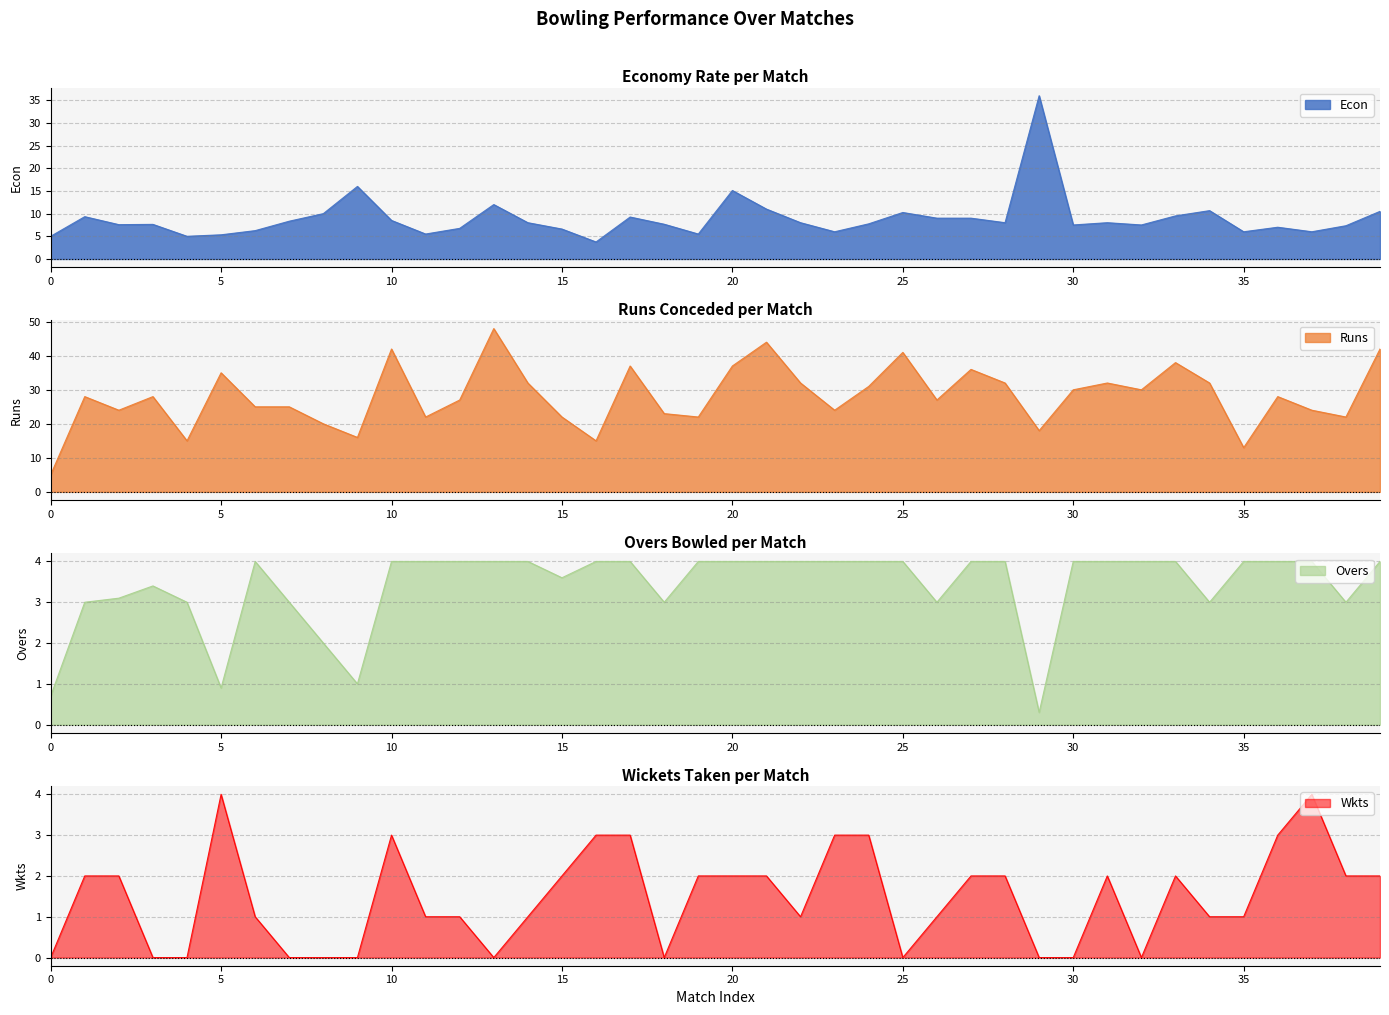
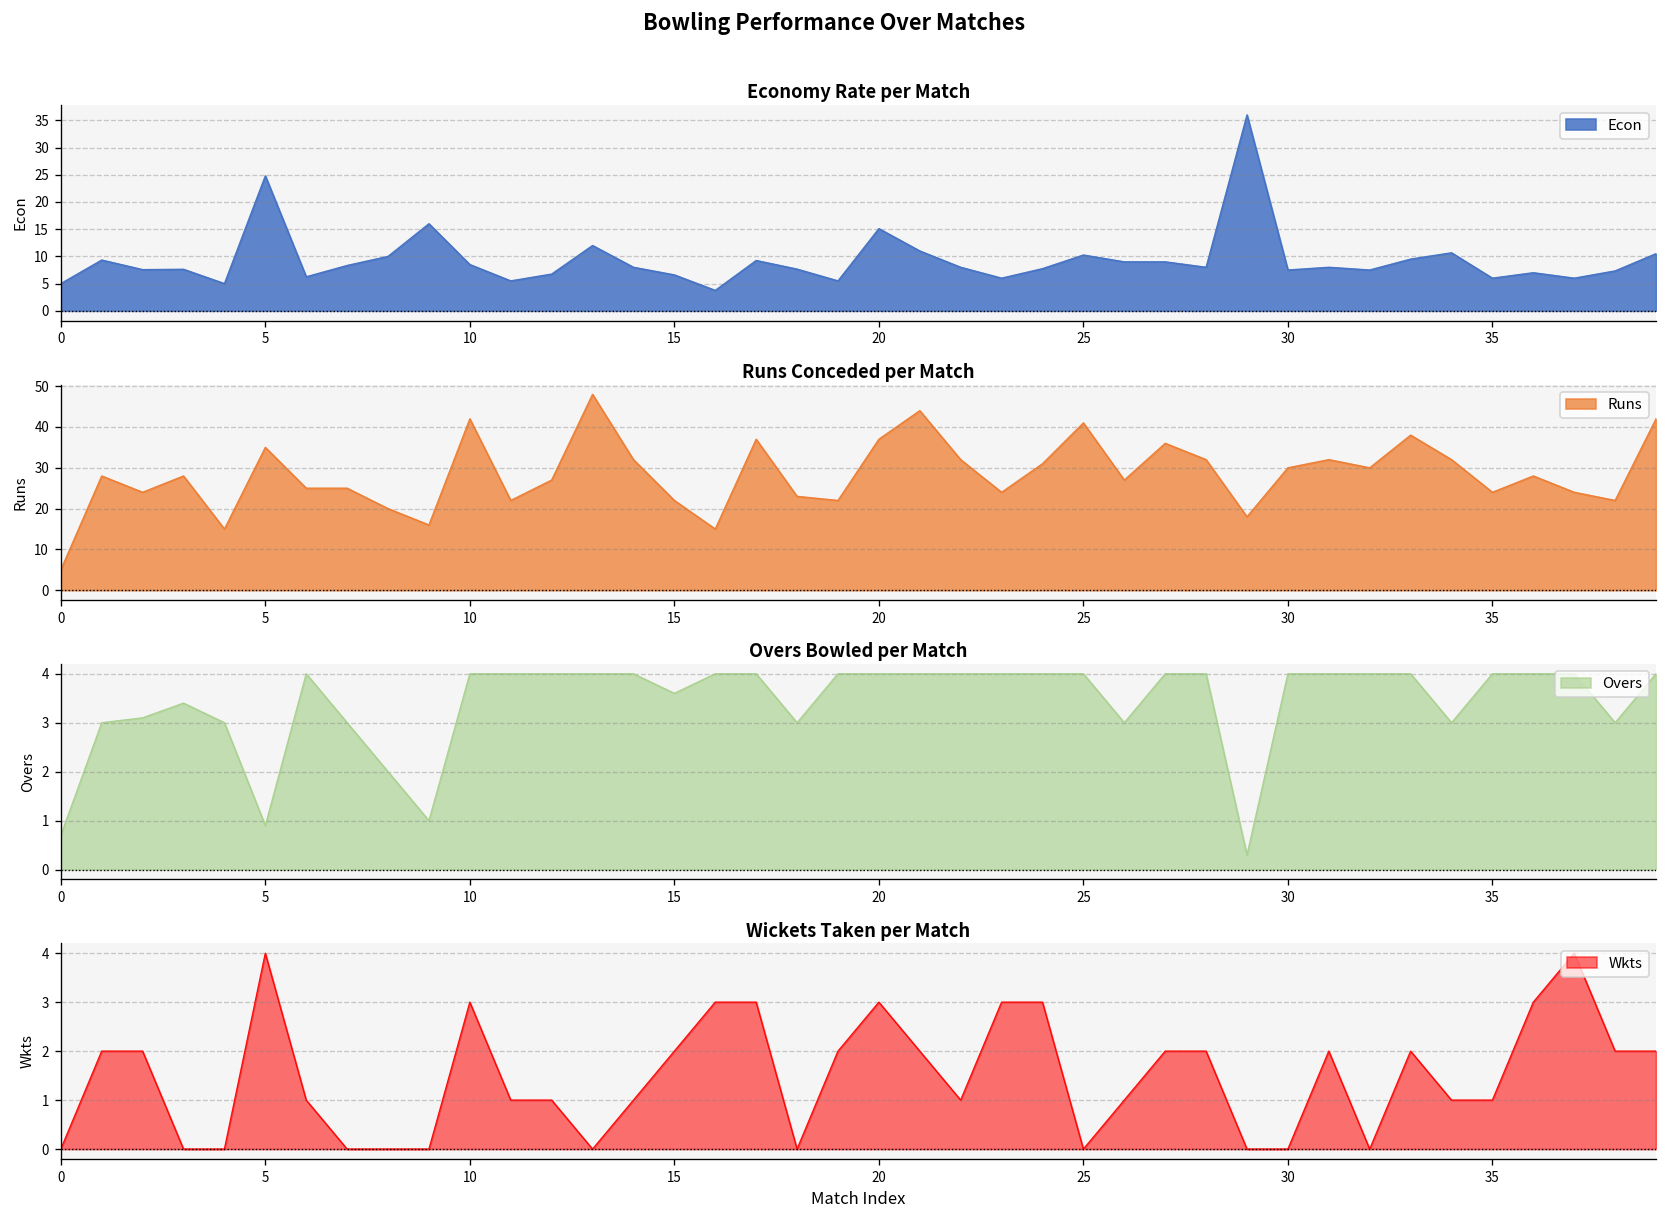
Economy Rate per Match, 5: 5 -> 25
Runs Conceded per Match, 35: 13 -> 24
Wickets Taken per Match, 20: 2 -> 3
